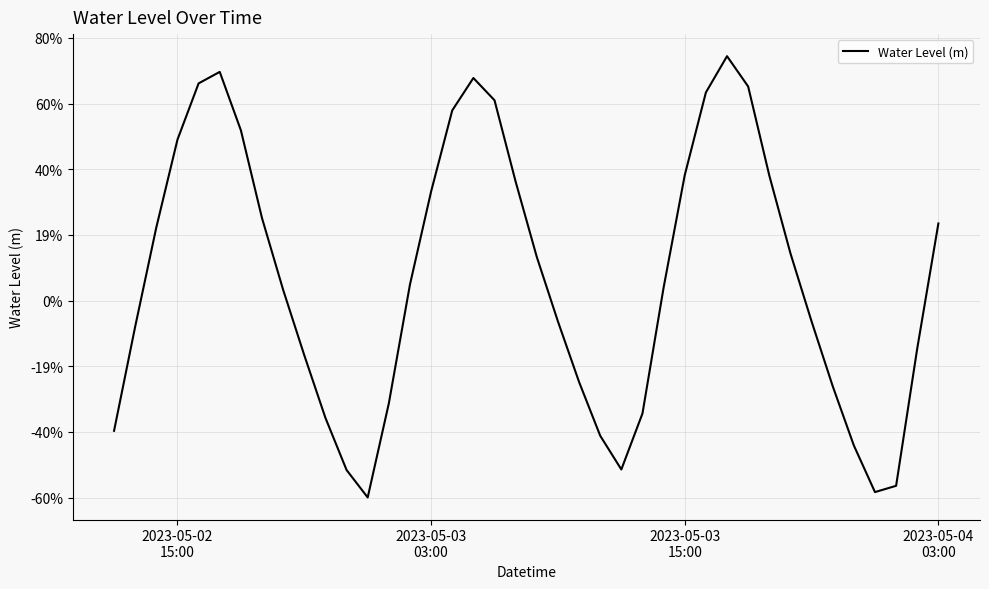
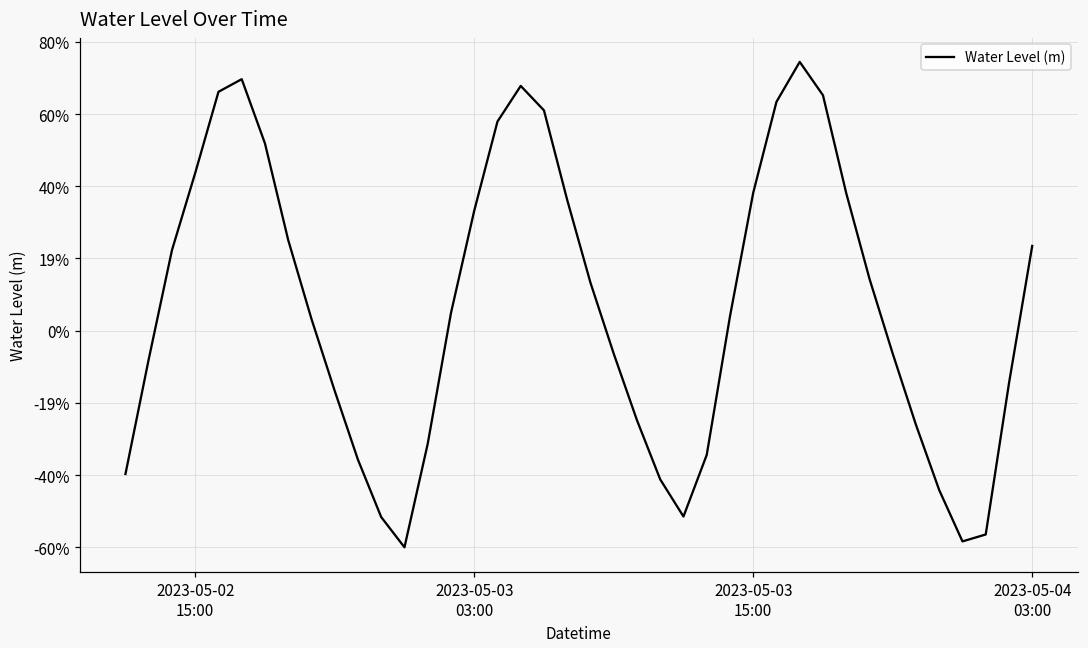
2023-05-02 15:00: 49% -> 44%
